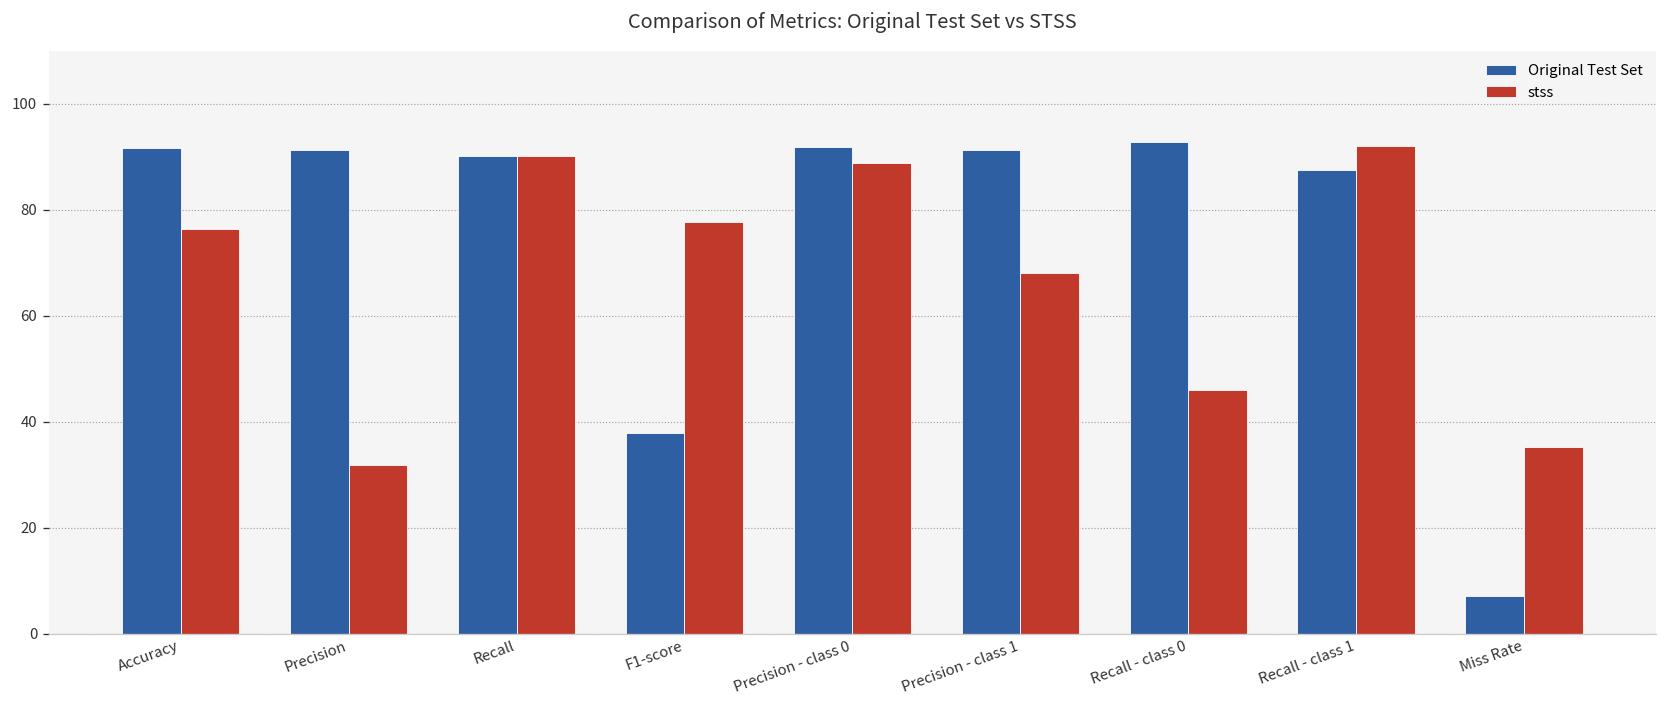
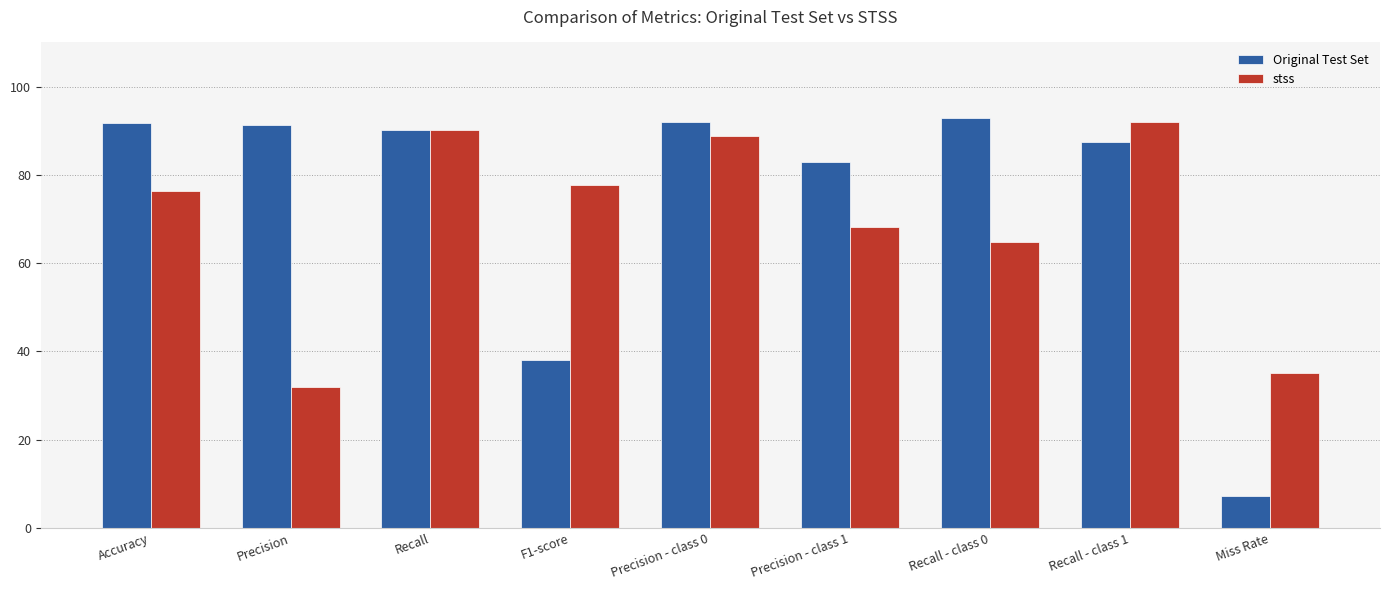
Original Test Set, Precision - class 1: 91 -> 83
stss, Recall - class 0: 46 -> 65
